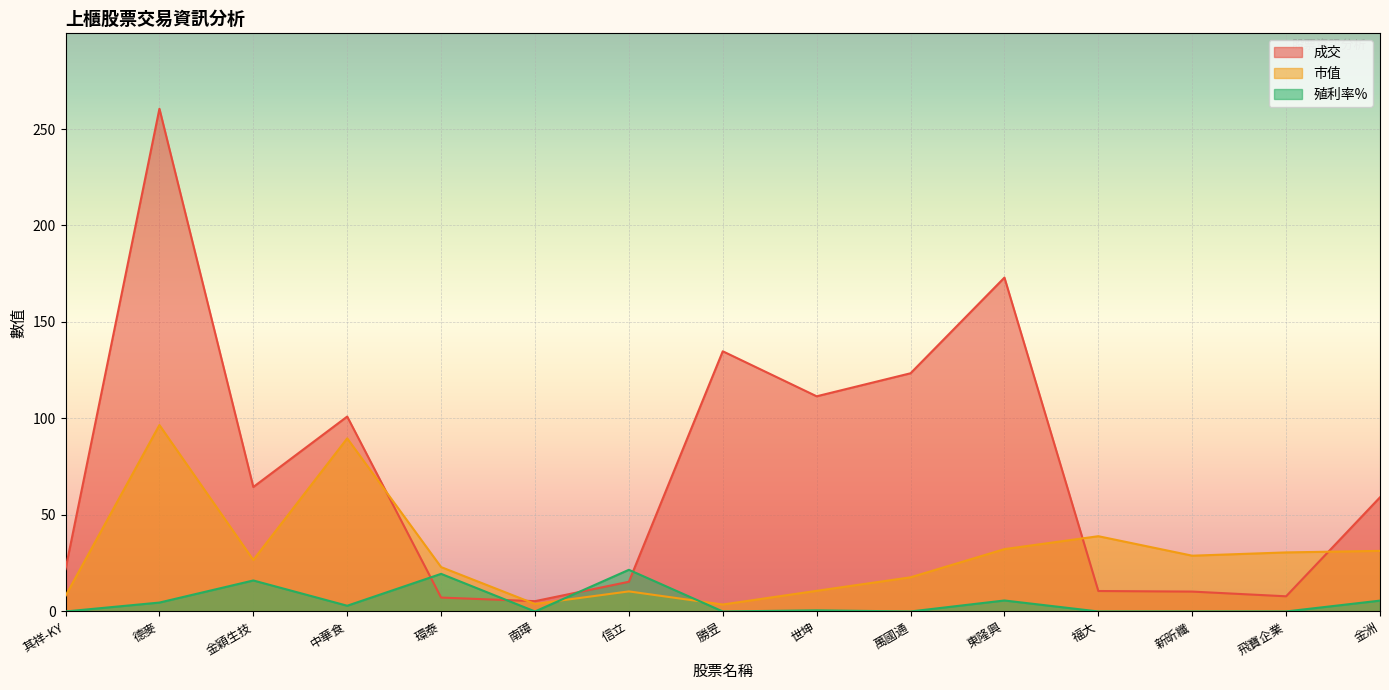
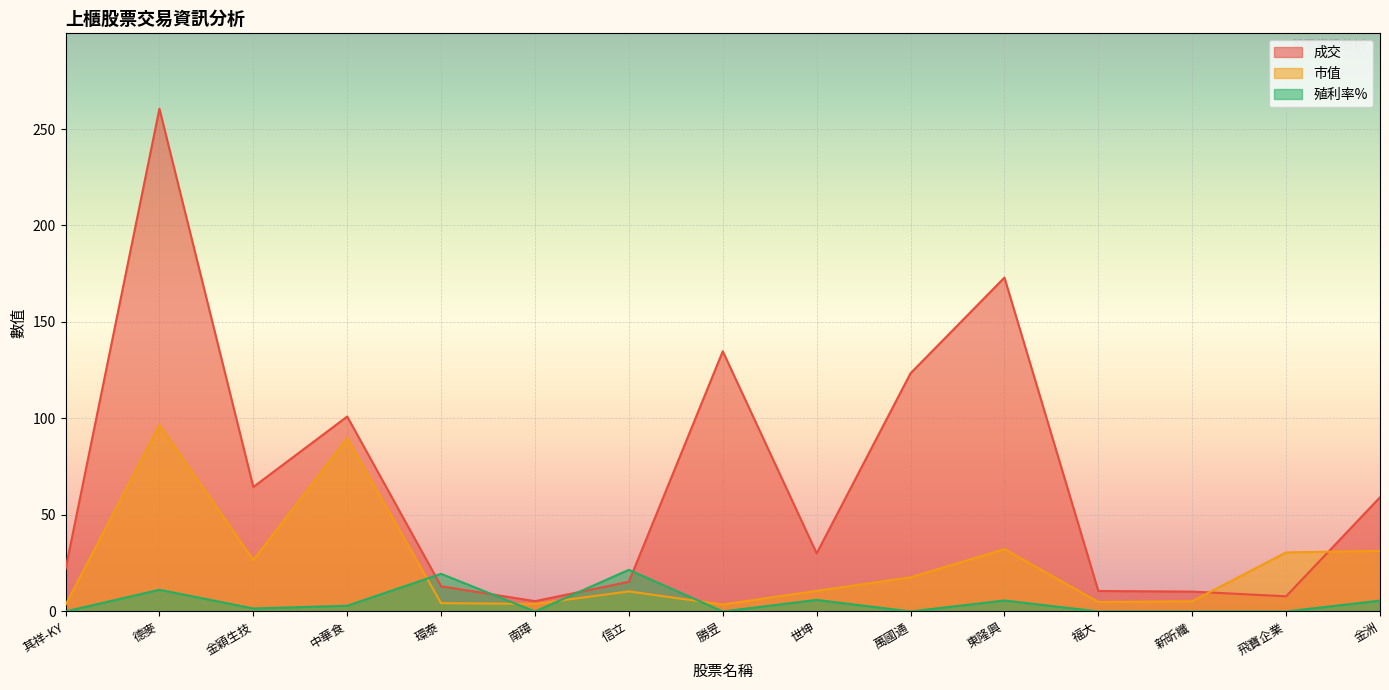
市值, 其祥-KY: 8 -> 3
殖利率%, 德麥: 5 -> 11
殖利率%, 金穎生技: 16 -> 2
成交, 環泰: 7 -> 13
市值, 環泰: 23 -> 4
成交, 世坤: 112 -> 30
殖利率%, 世坤: 1 -> 6
市值, 福大: 39 -> 5
市值, 新昕纖: 29 -> 5
